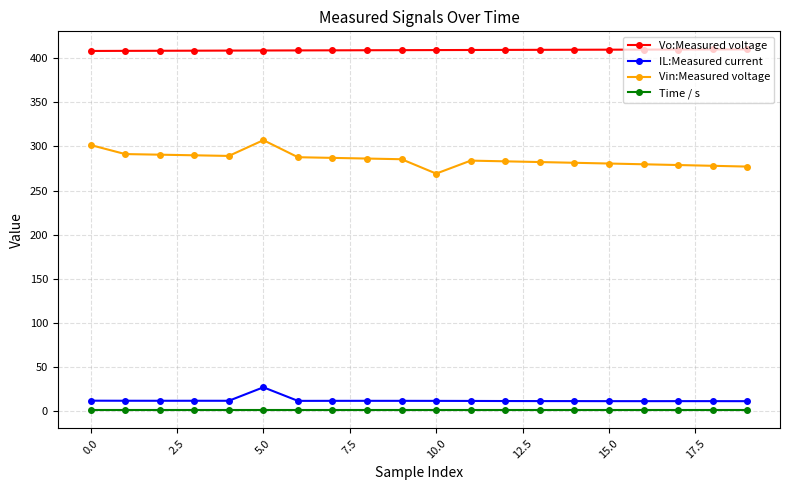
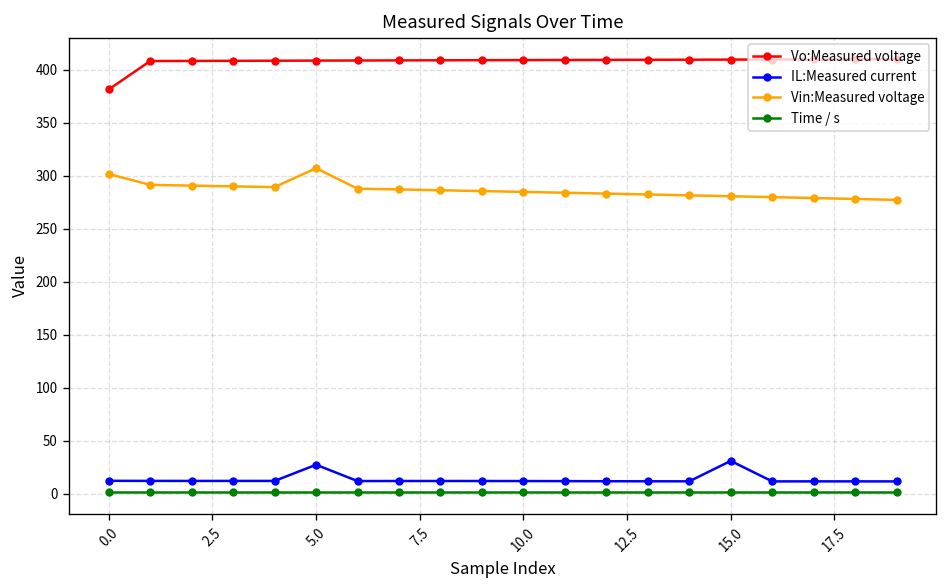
Vo:Measured voltage, 0.0: 410 -> 380
Vin:Measured voltage, 10.0: 270 -> 280
IL:Measured current, 15.0: 10 -> 30
